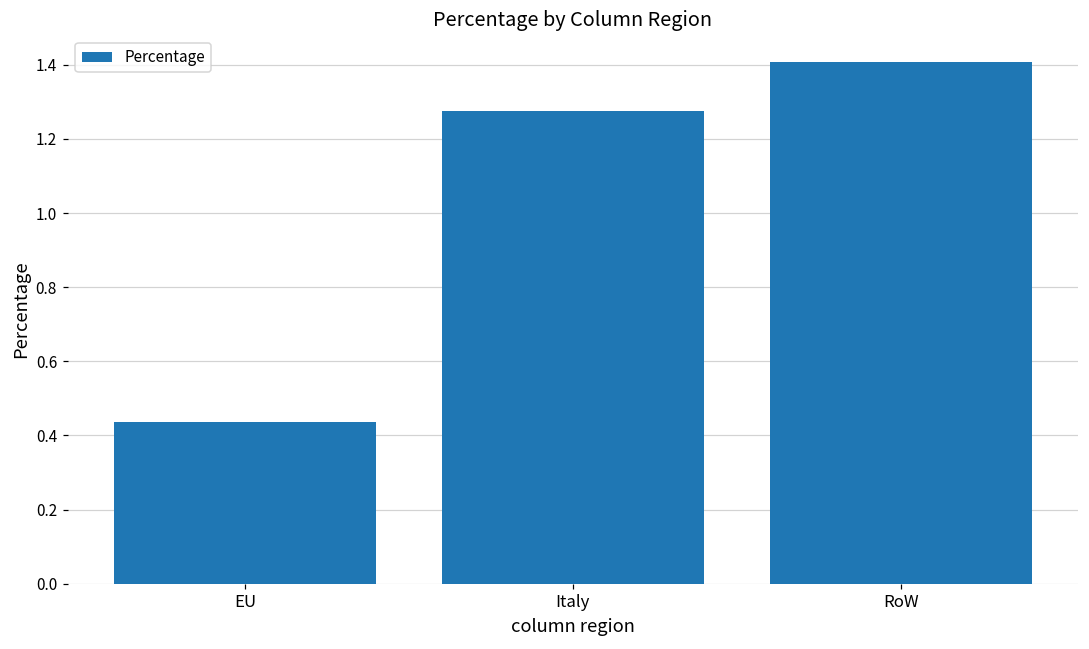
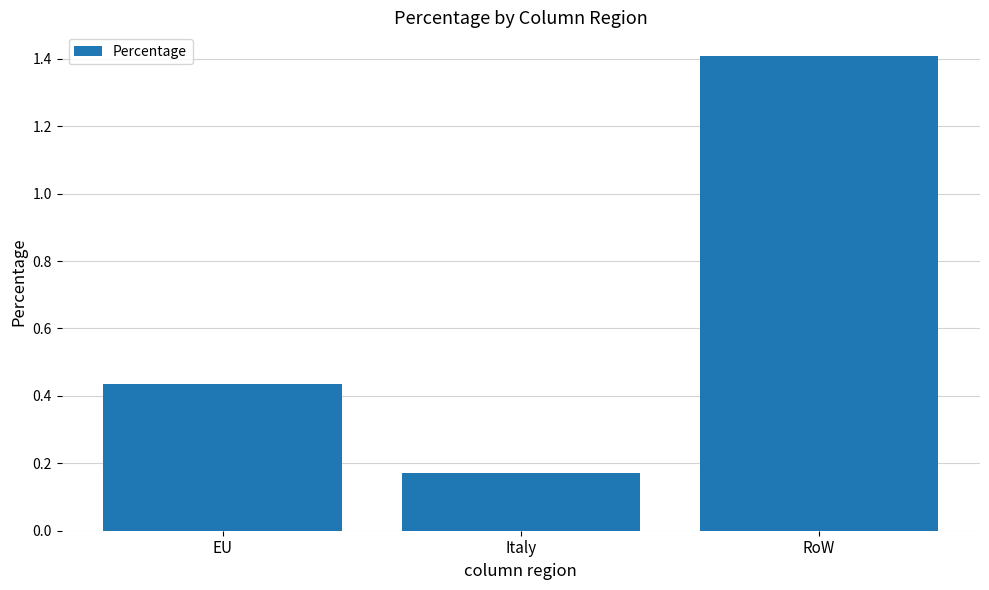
Italy: 1.27 -> 0.17
